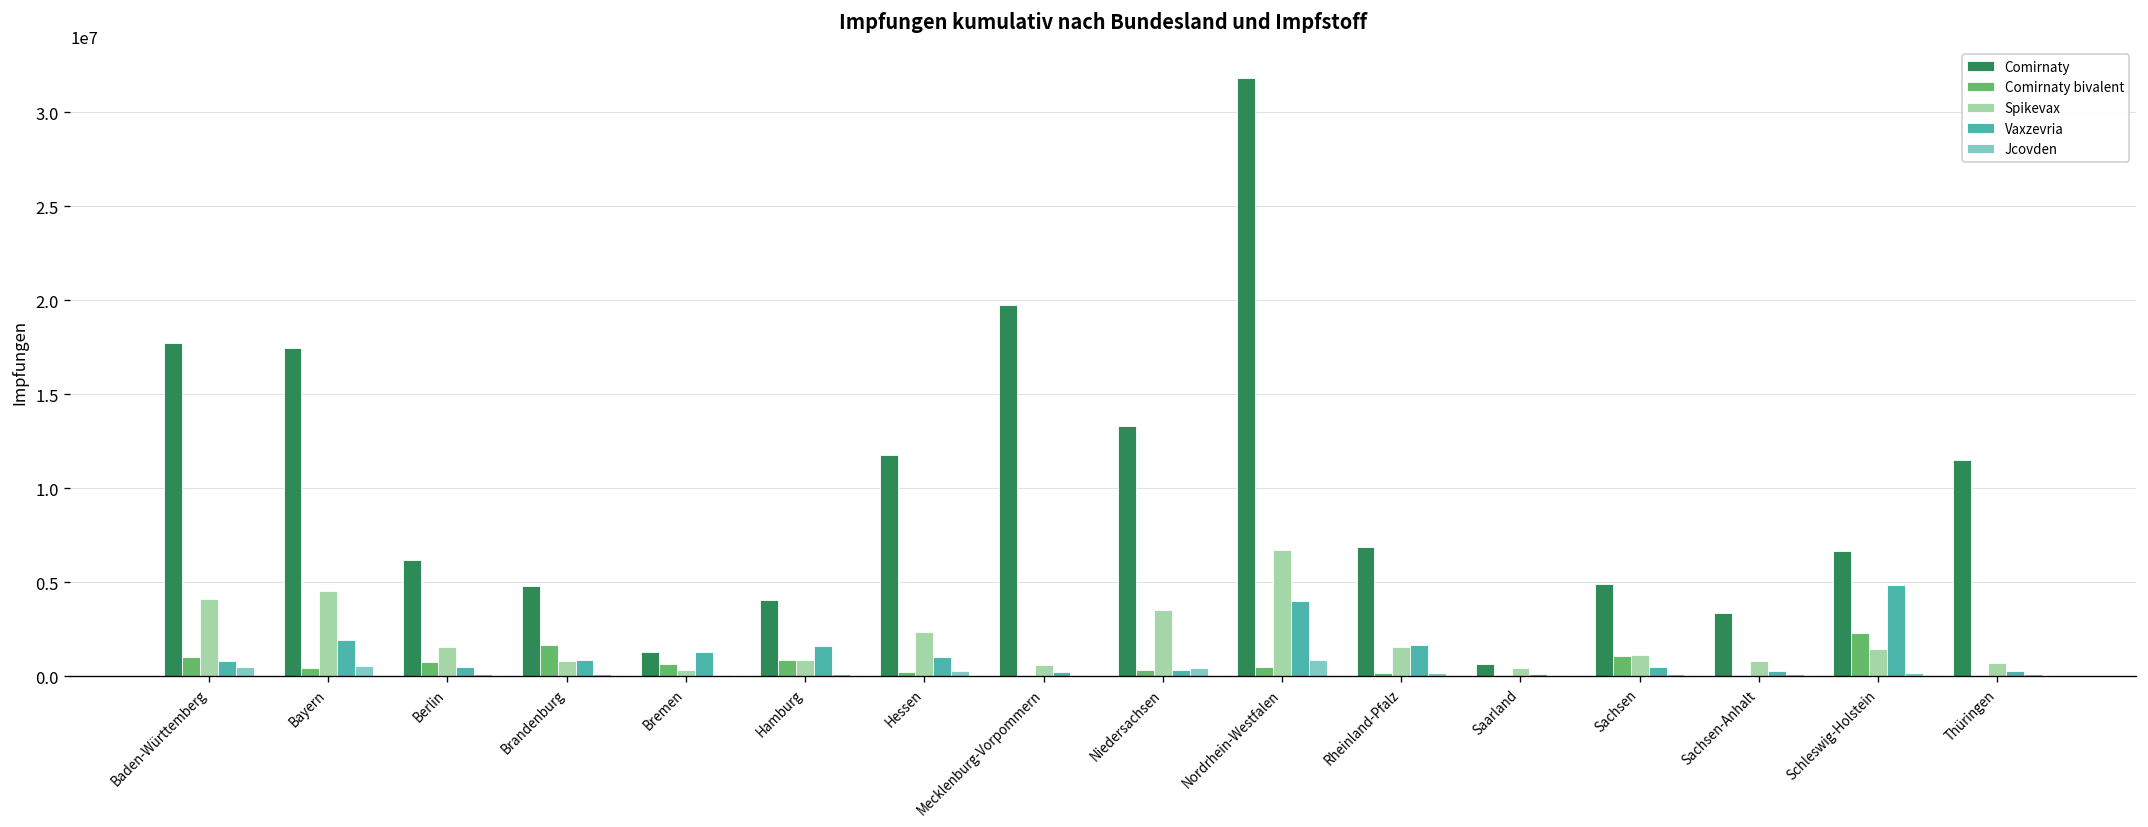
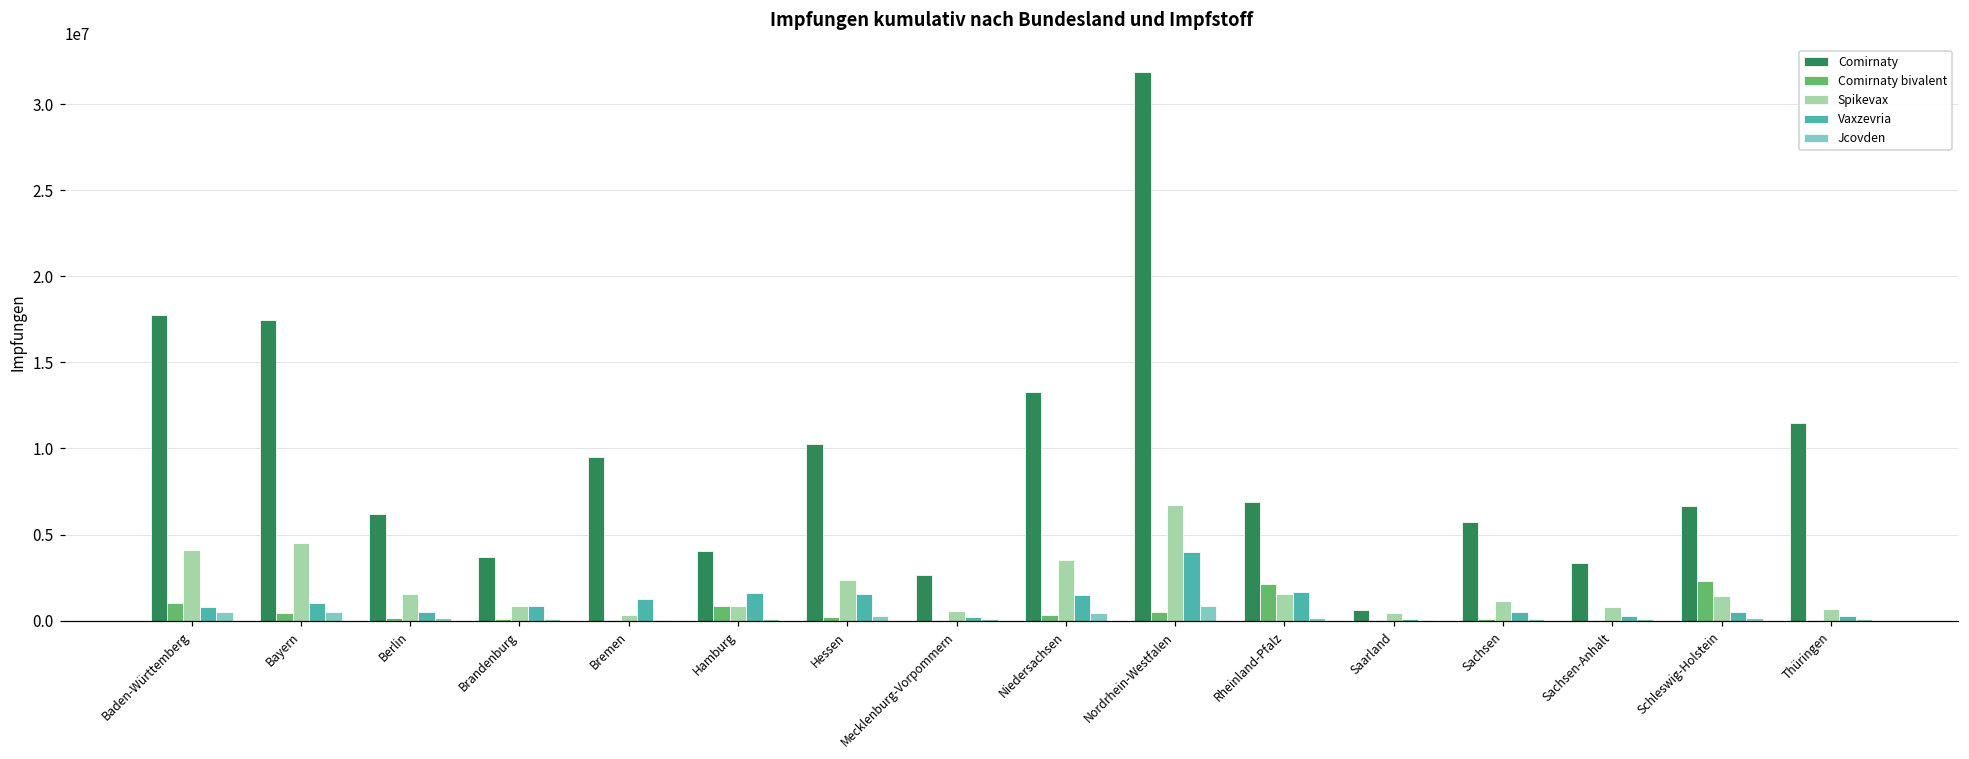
Vaxzevria, Bayern: 1900000 -> 1000000
Comirnaty bivalent, Berlin: 800000 -> 100000
Comirnaty, Brandenburg: 4800000 -> 3700000
Comirnaty bivalent, Brandenburg: 1600000 -> 100000
Comirnaty, Bremen: 1300000 -> 9500000
Comirnaty bivalent, Bremen: 600000 -> 0
Comirnaty, Hessen: 11800000 -> 10200000
Vaxzevria, Hessen: 1000000 -> 1500000
Comirnaty, Mecklenburg-Vorpommern: 19700000 -> 2600000
Vaxzevria, Niedersachsen: 300000 -> 1500000
Comirnaty bivalent, Rheinland-Pfalz: 200000 -> 2100000
Comirnaty, Sachsen: 4900000 -> 5700000
Comirnaty bivalent, Sachsen: 1100000 -> 100000
Vaxzevria, Schleswig-Holstein: 4900000 -> 500000
